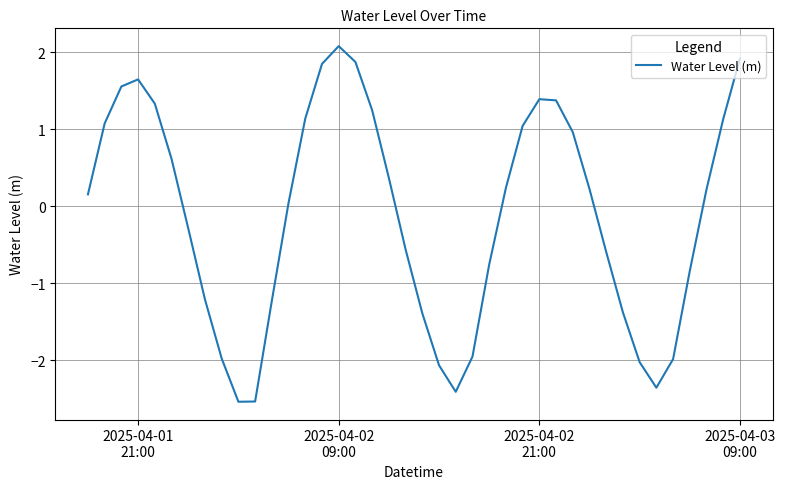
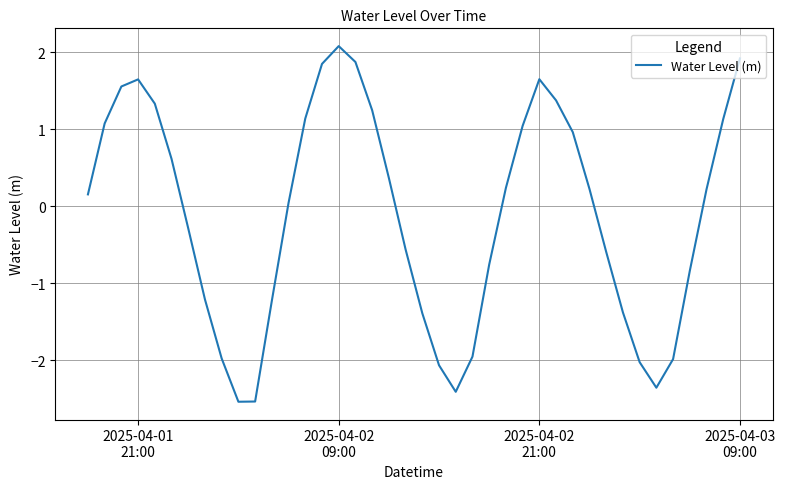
2025-04-02 21:00: 1.4 -> 1.6
